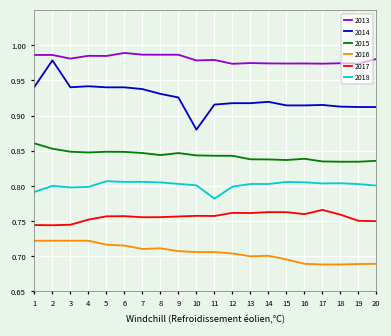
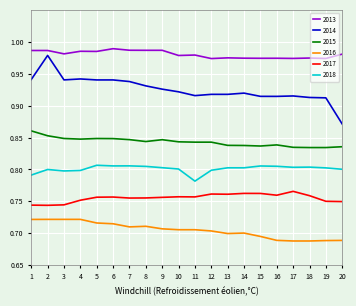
2014, 10: 0.88 -> 0.92
2014, 20: 0.91 -> 0.87
